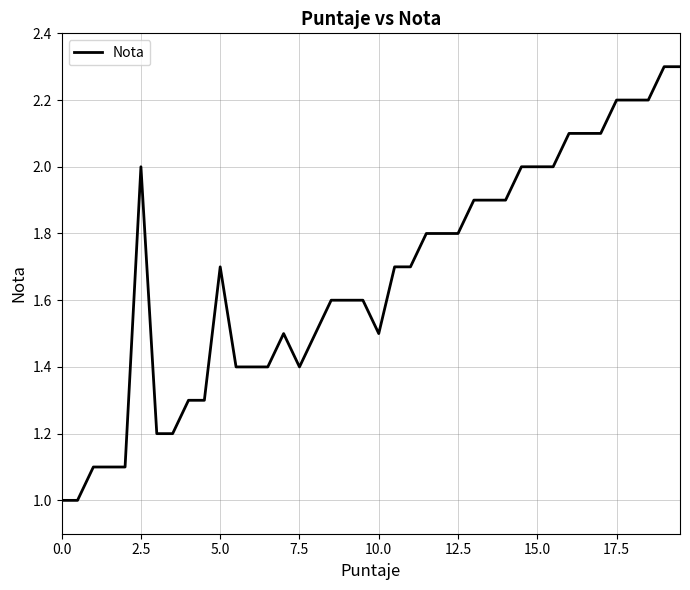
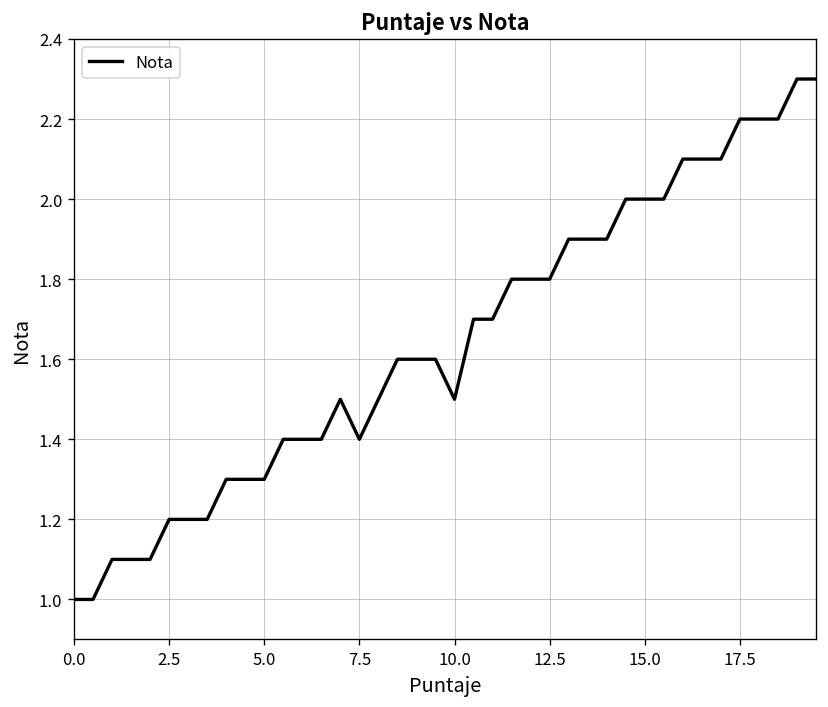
2.5: 2.0 -> 1.2
5.0: 1.7 -> 1.3
